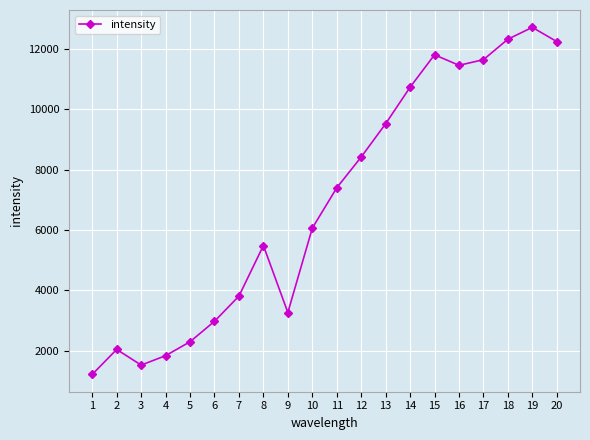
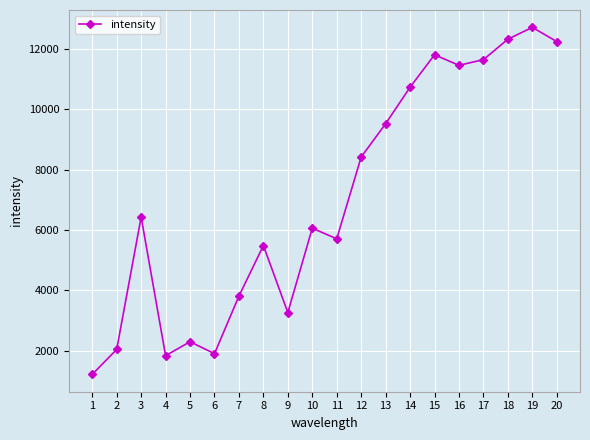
3: 1500 -> 6400
6: 3000 -> 1900
11: 7400 -> 5700
